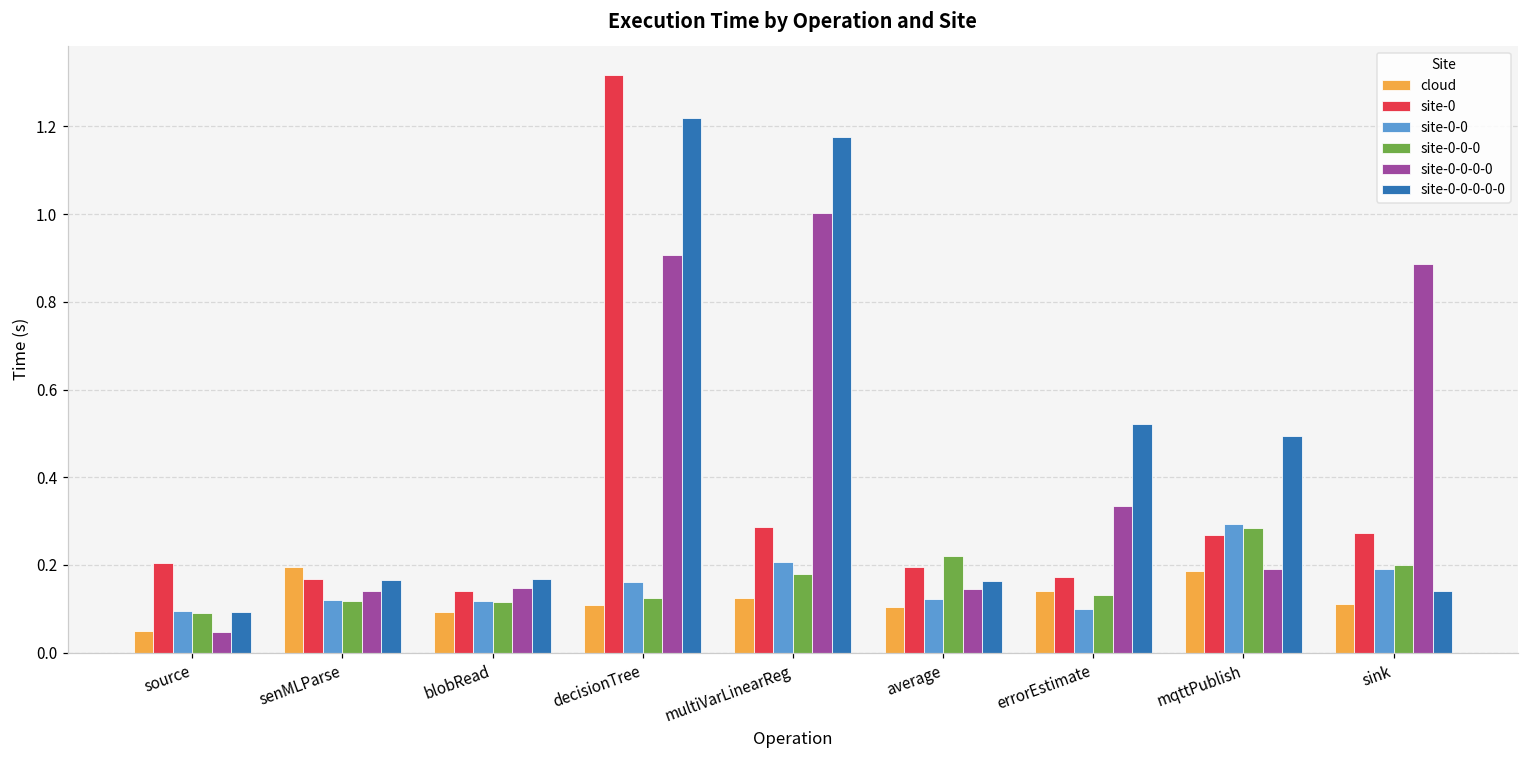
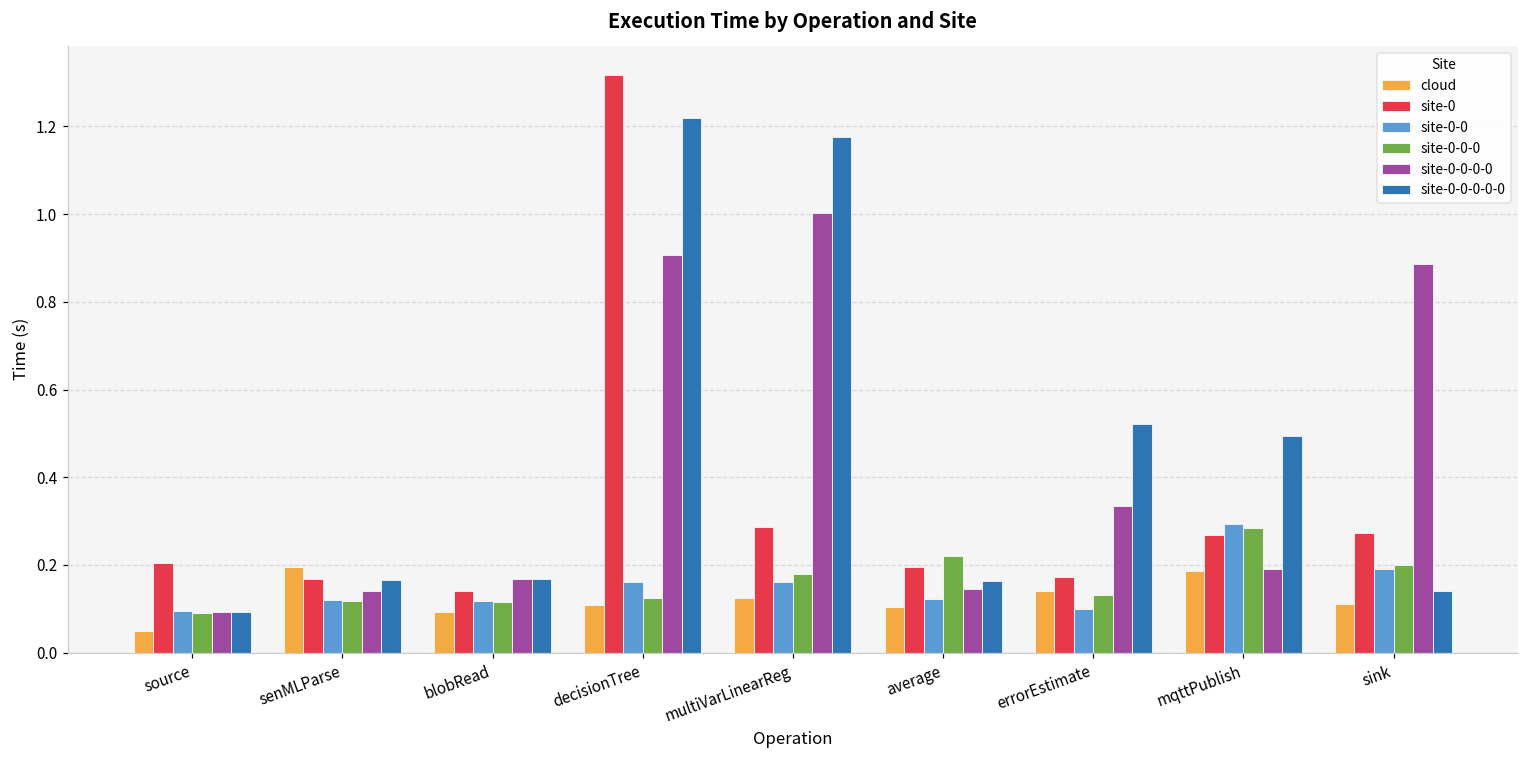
site-0-0-0-0, source: 0.05 -> 0.09
site-0-0-0-0, blobRead: 0.15 -> 0.17
site-0-0, multiVarLinearReg: 0.21 -> 0.16
